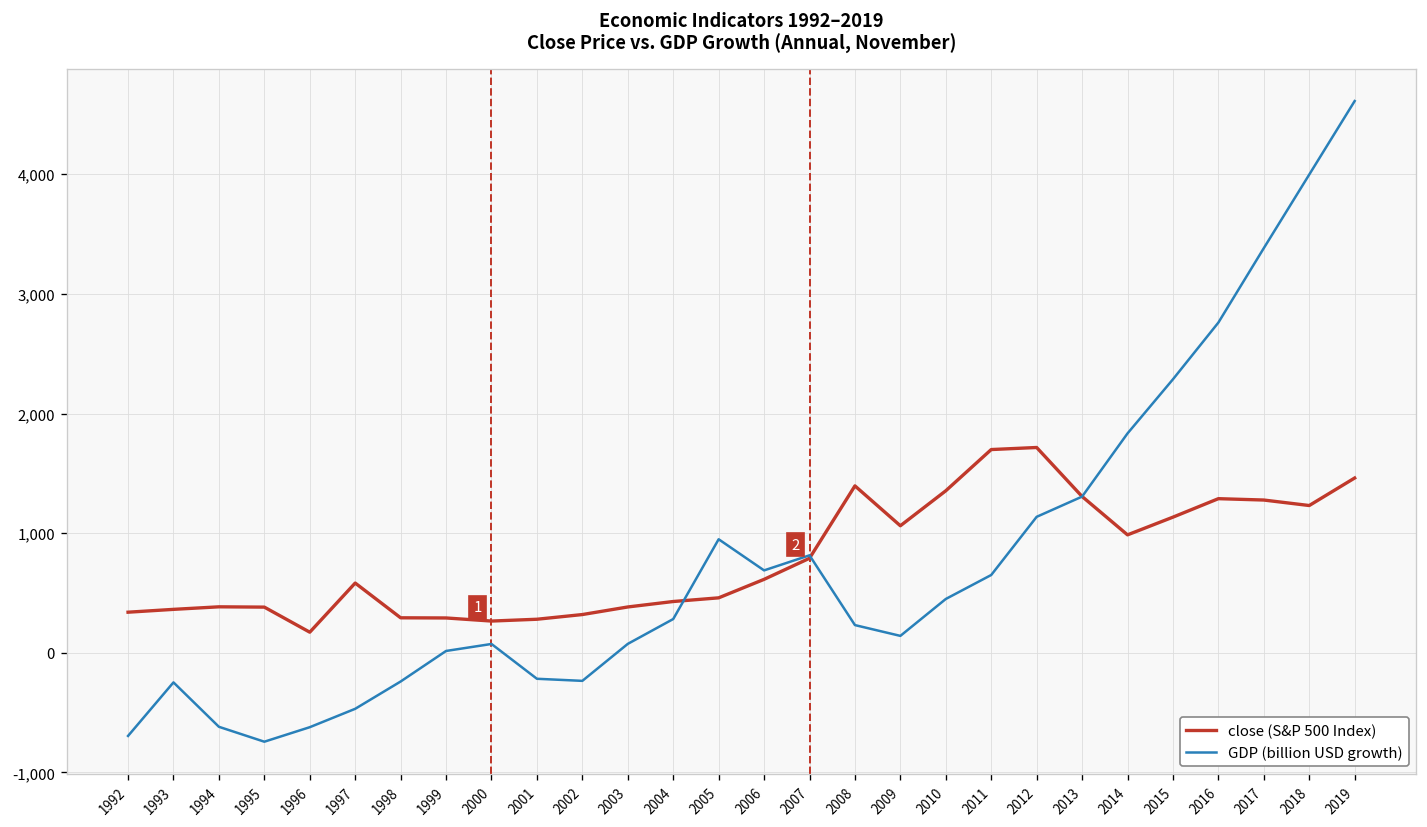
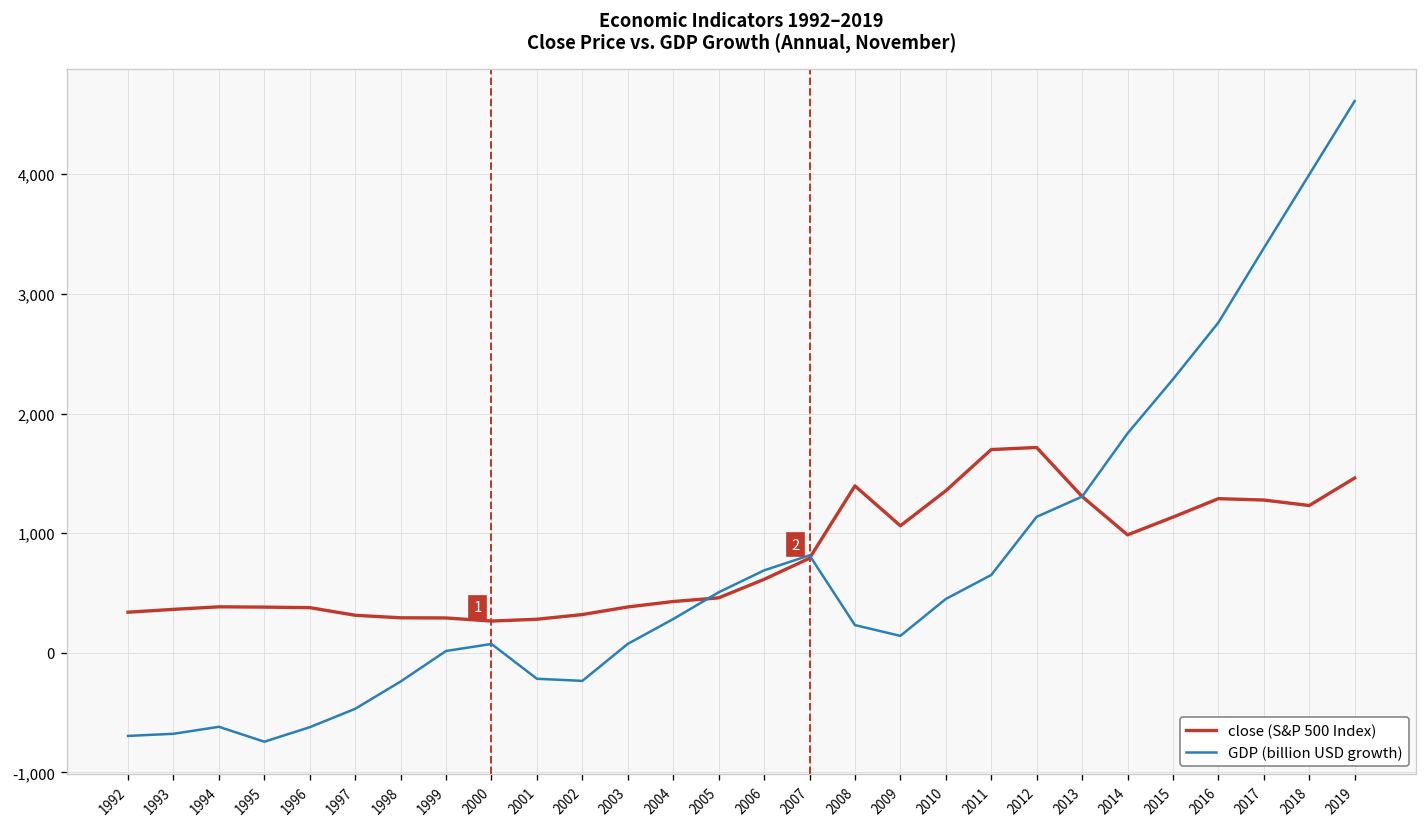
GDP (billion USD growth), 1993: -200 -> -700
close (S&P 500 Index), 1996: 200 -> 400
close (S&P 500 Index), 1997: 600 -> 300
GDP (billion USD growth), 2005: 900 -> 500
